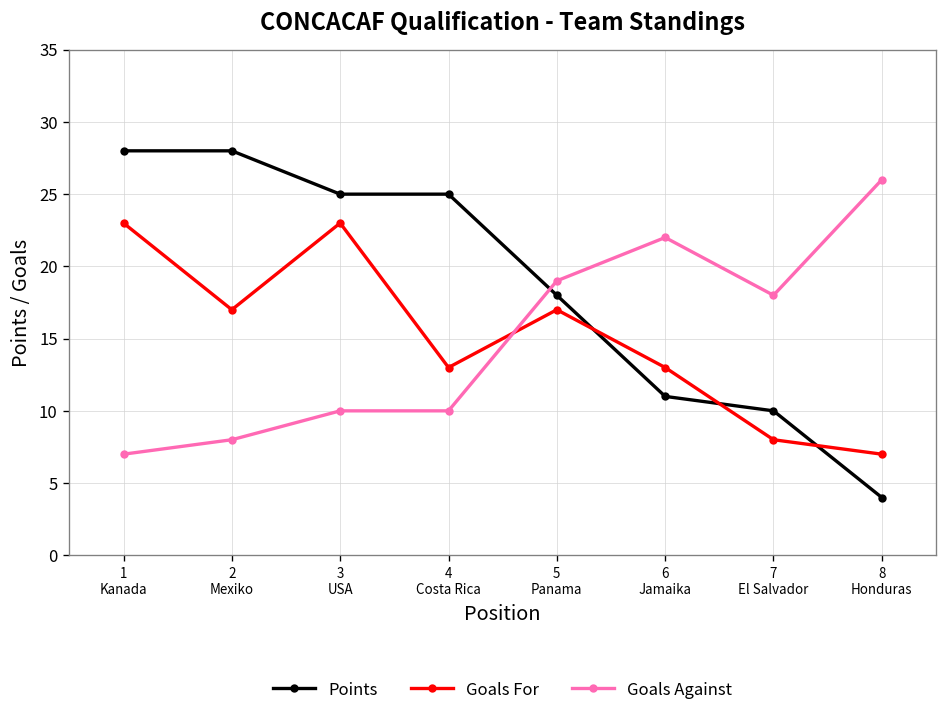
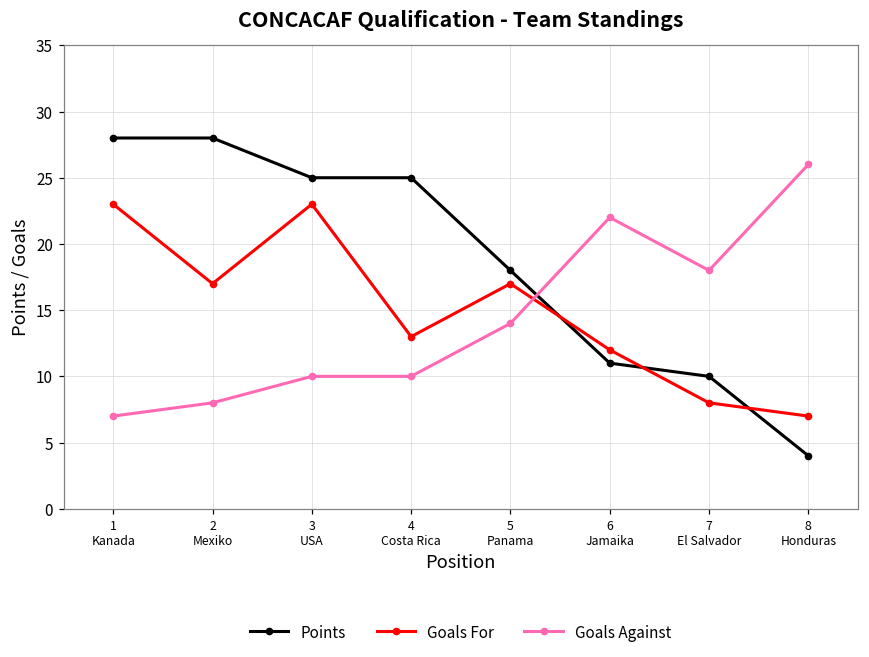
Goals Against, 5 Panama: 19 -> 14
Goals For, 6 Jamaika: 13 -> 12
